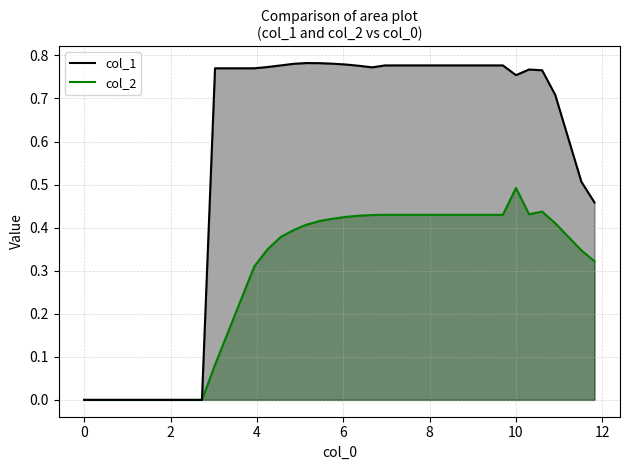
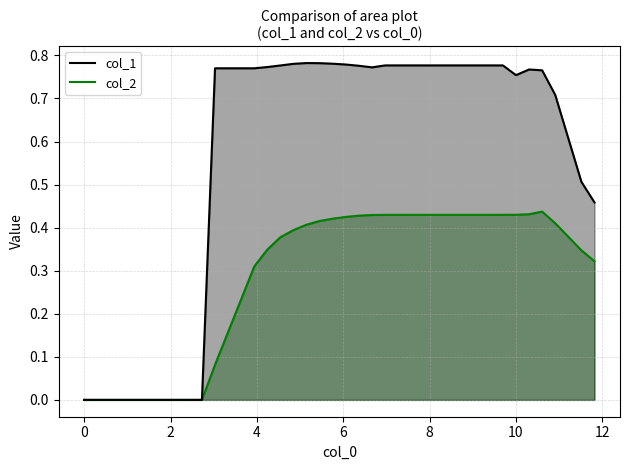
col_2, 10: 0.49 -> 0.43
